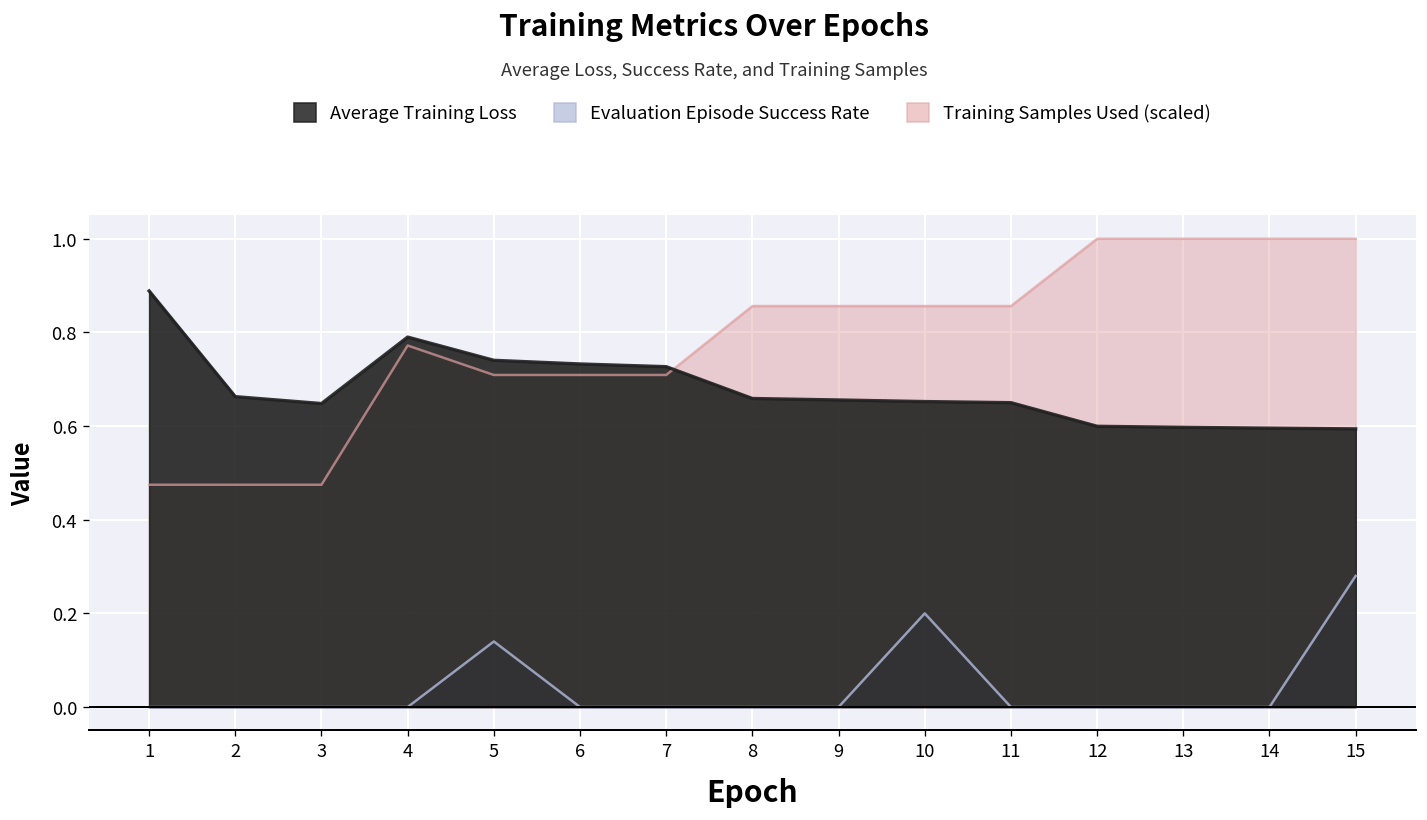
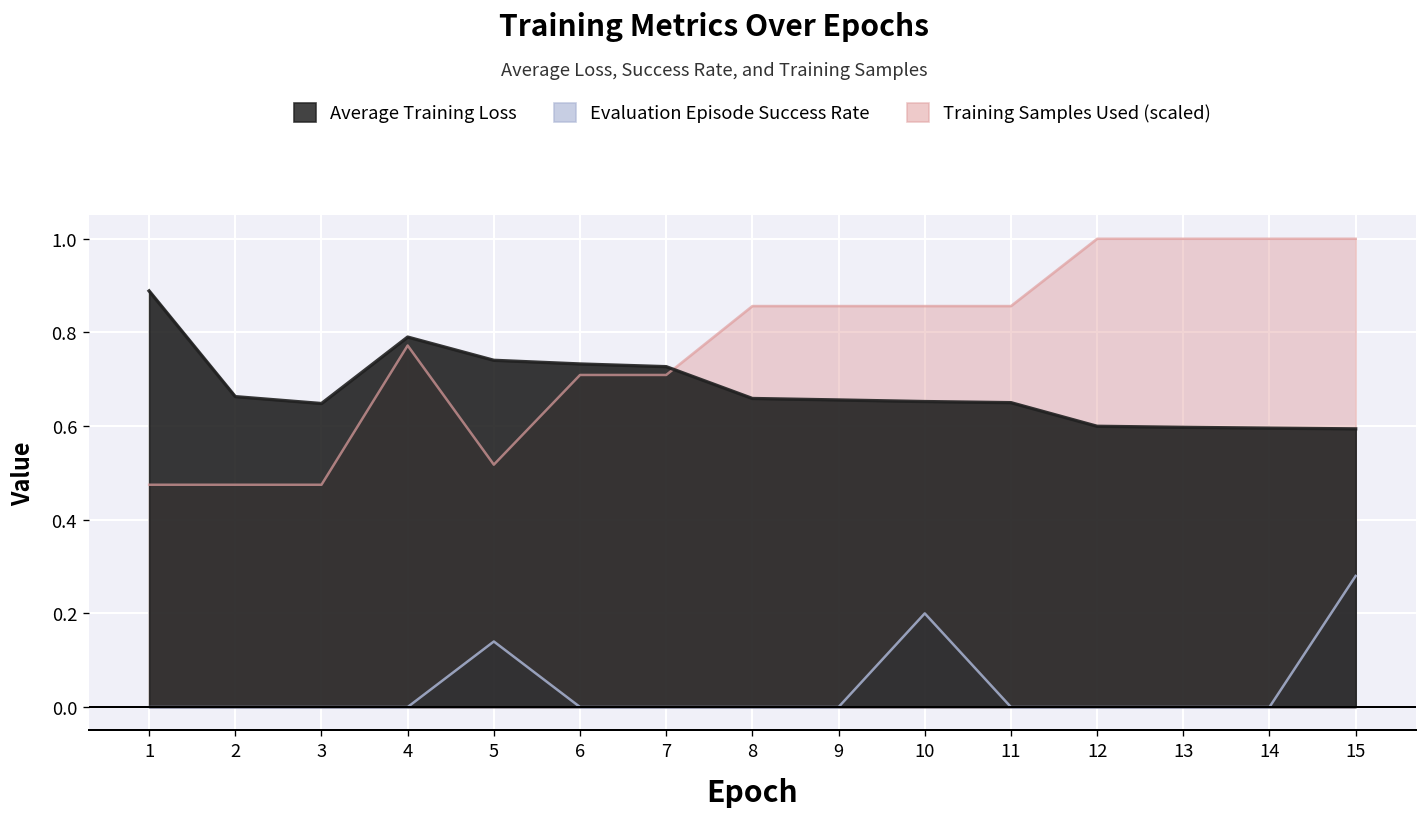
Training Samples Used (scaled), 5: 0.71 -> 0.52
